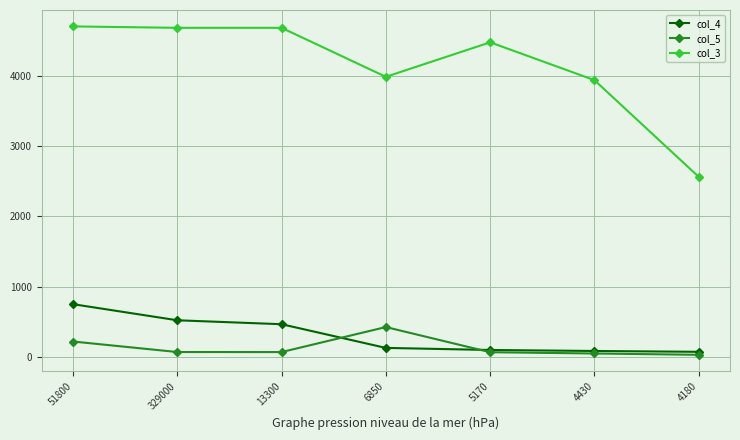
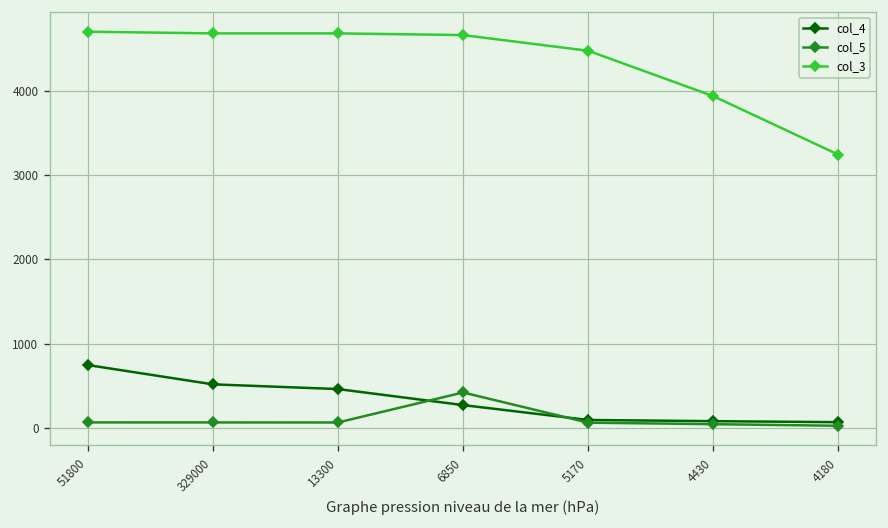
col_5, 51800: 200 -> 100
col_4, 6850: 100 -> 300
col_3, 6850: 4000 -> 4700
col_3, 4180: 2600 -> 3200
